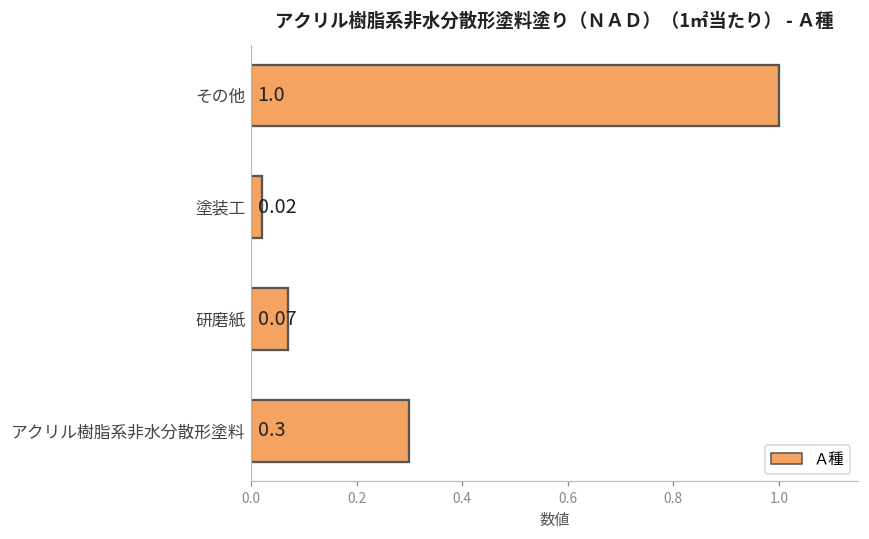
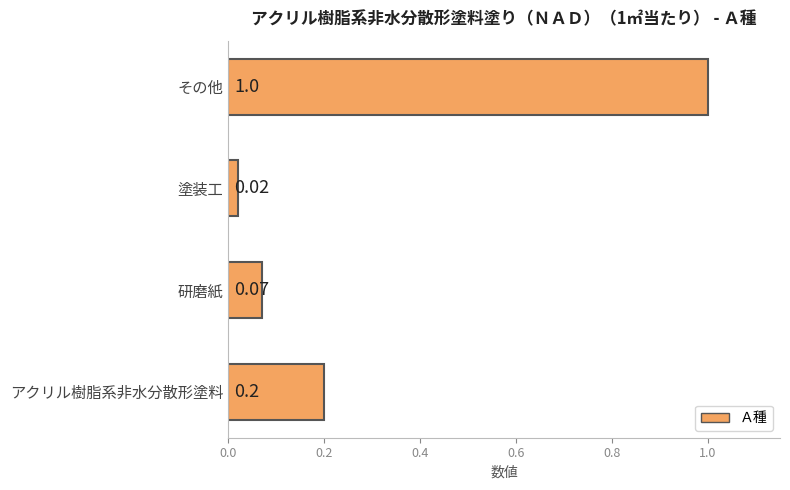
アクリル樹脂系非水分散形塗料: 0.3 -> 0.2
